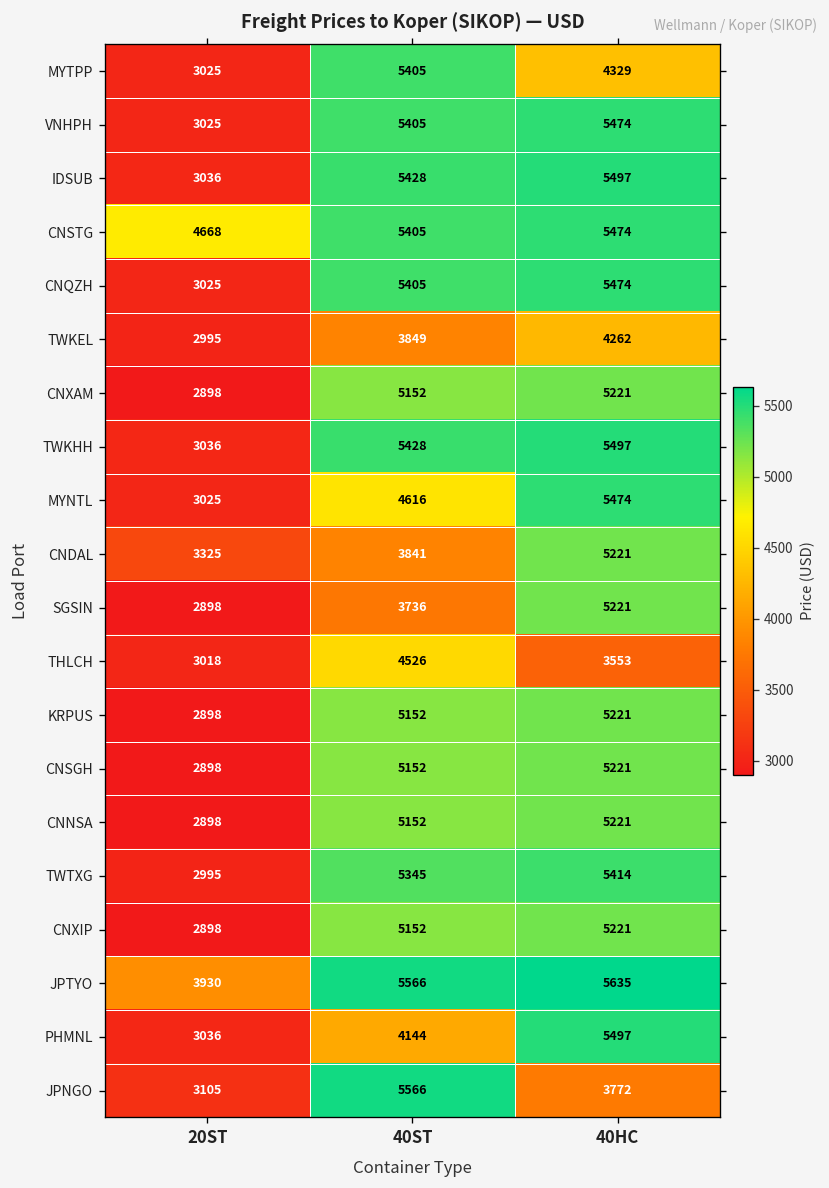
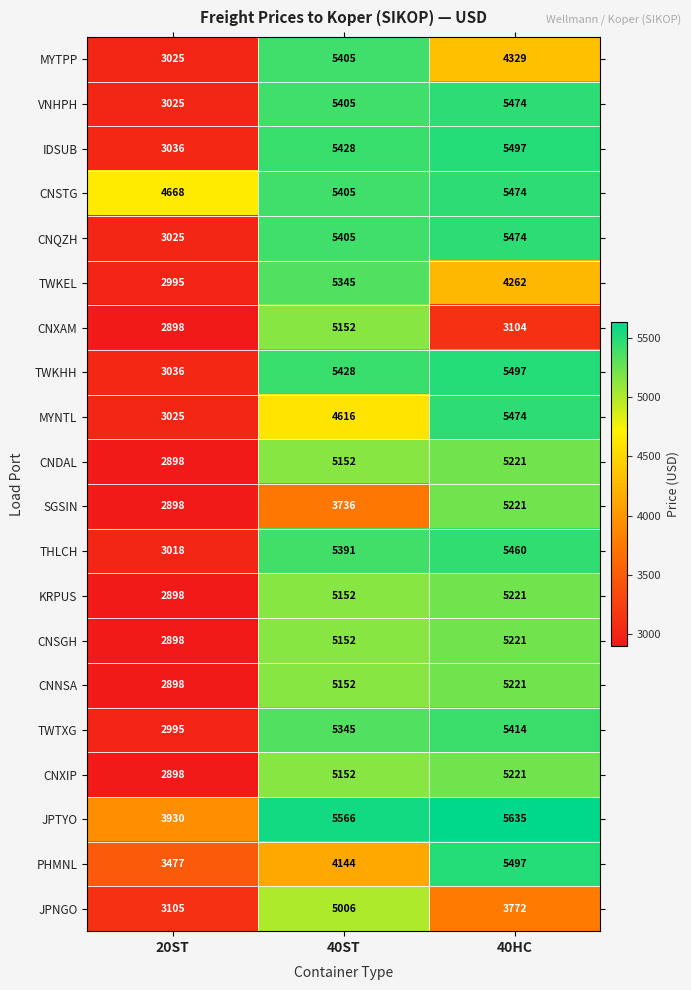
TWKEL, 40ST: 3849 -> 5345
CNXAM, 40HC: 5221 -> 3104
CNDAL, 20ST: 3325 -> 2898
CNDAL, 40ST: 3841 -> 5152
THLCH, 40ST: 4526 -> 5391
THLCH, 40HC: 3553 -> 5460
PHMNL, 20ST: 3036 -> 3477
JPNGO, 40ST: 5566 -> 5006
